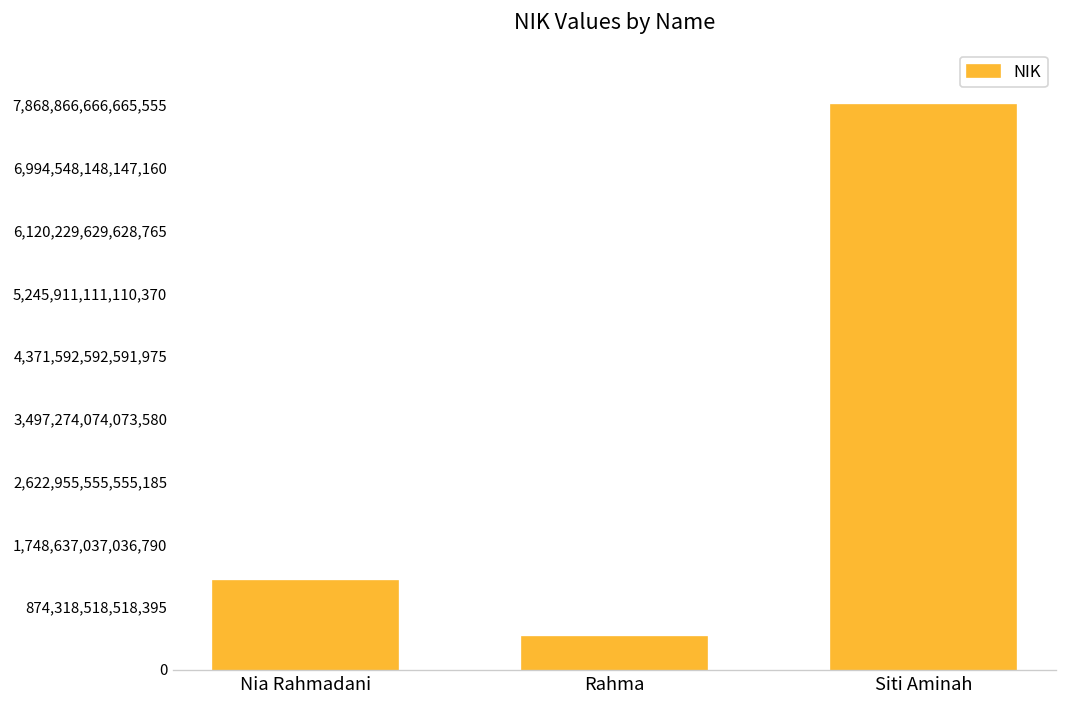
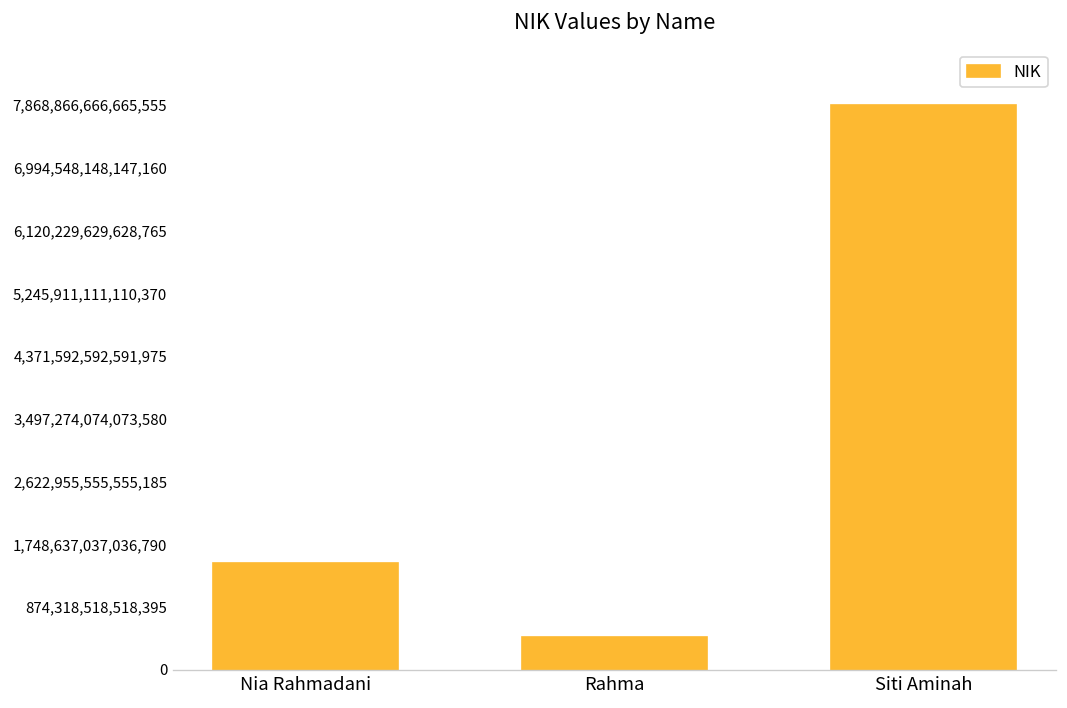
Nia Rahmadani: 1,200,000,000,000,000 -> 1,500,000,000,000,000
